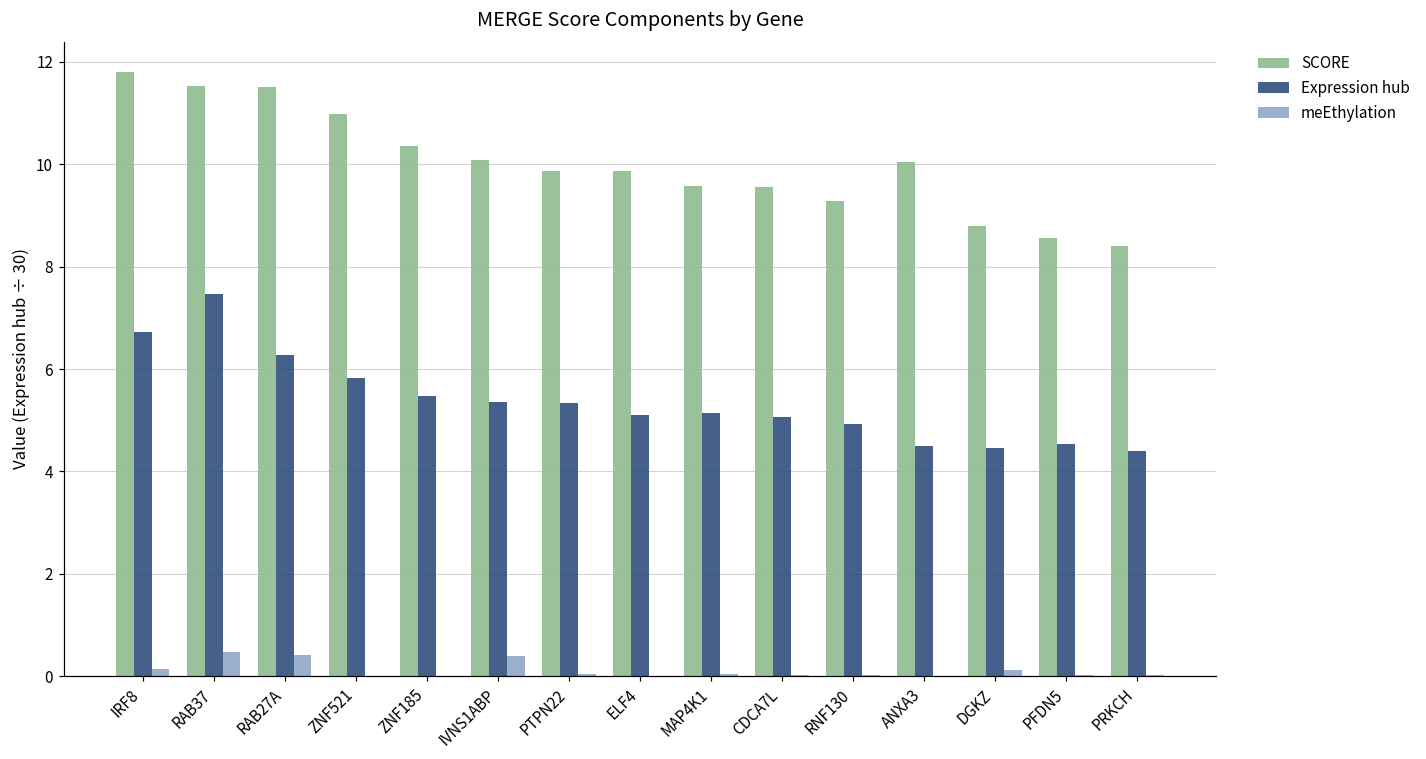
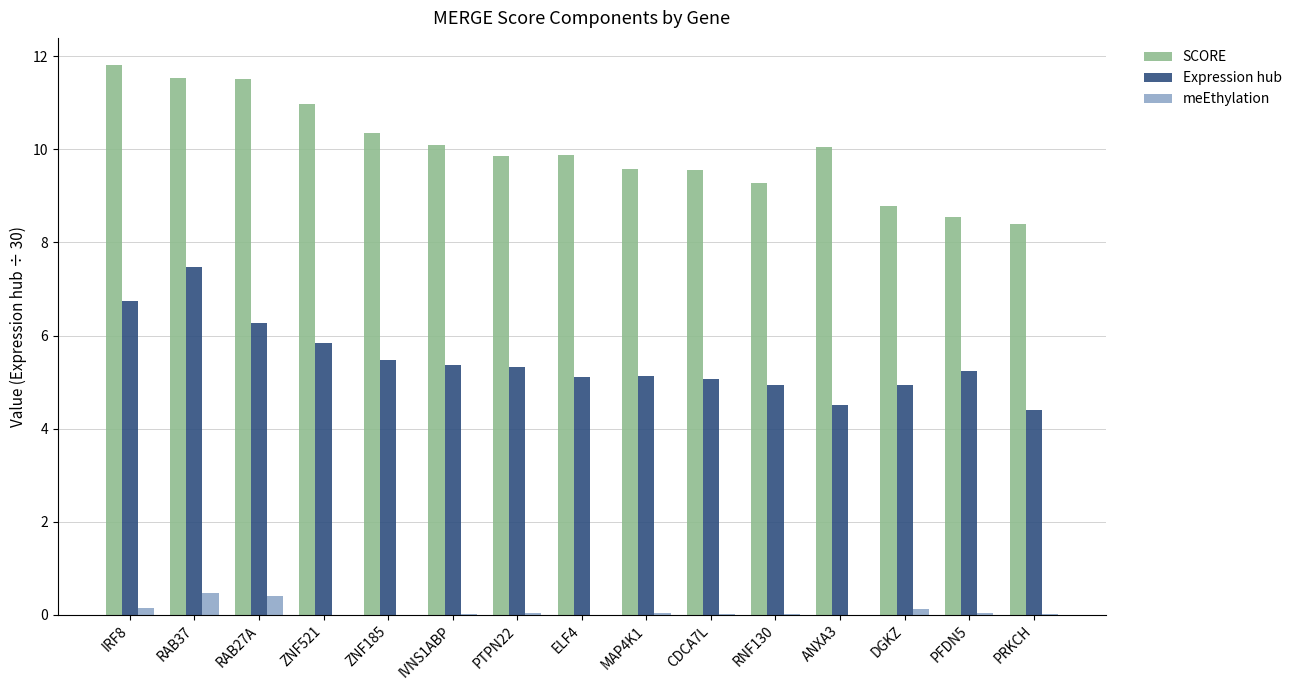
meEthylation, IVNS1ABP: 0.4 -> 0.0
Expression hub, DGKZ: 4.5 -> 4.9
Expression hub, PFDN5: 4.5 -> 5.2
